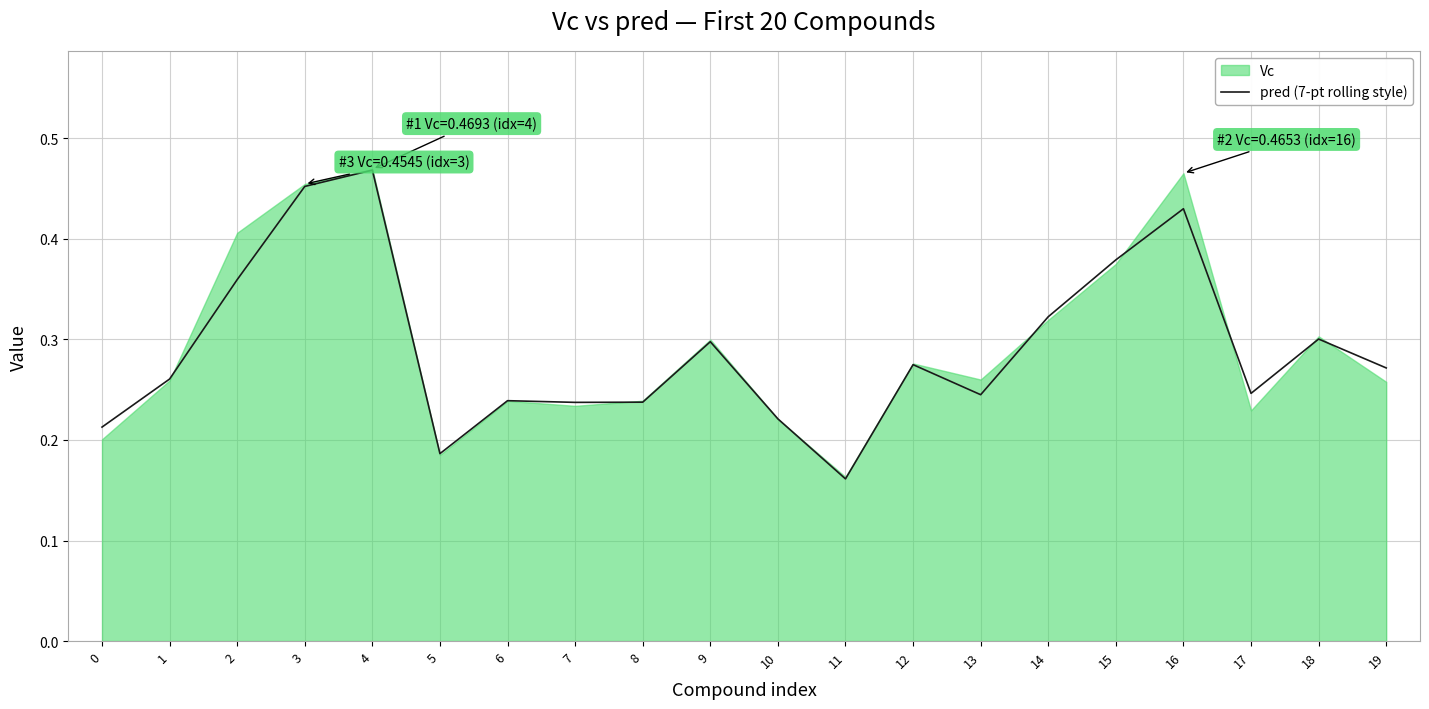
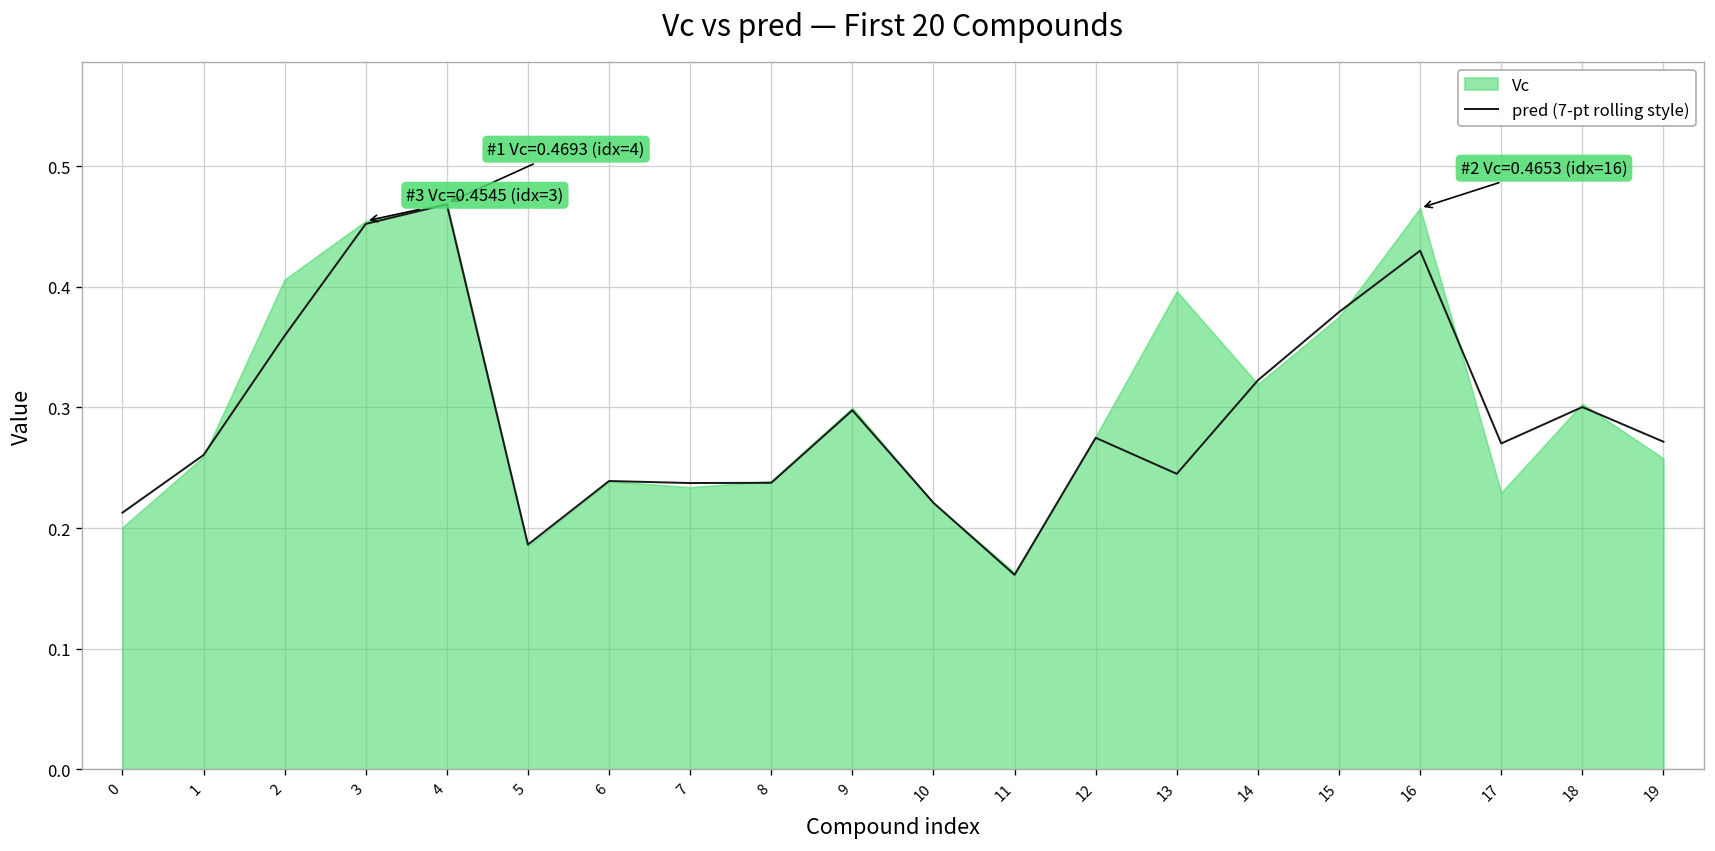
Vc, 13: 0.260 -> 0.396
pred (7-pt rolling style), 17: 0.246 -> 0.270
